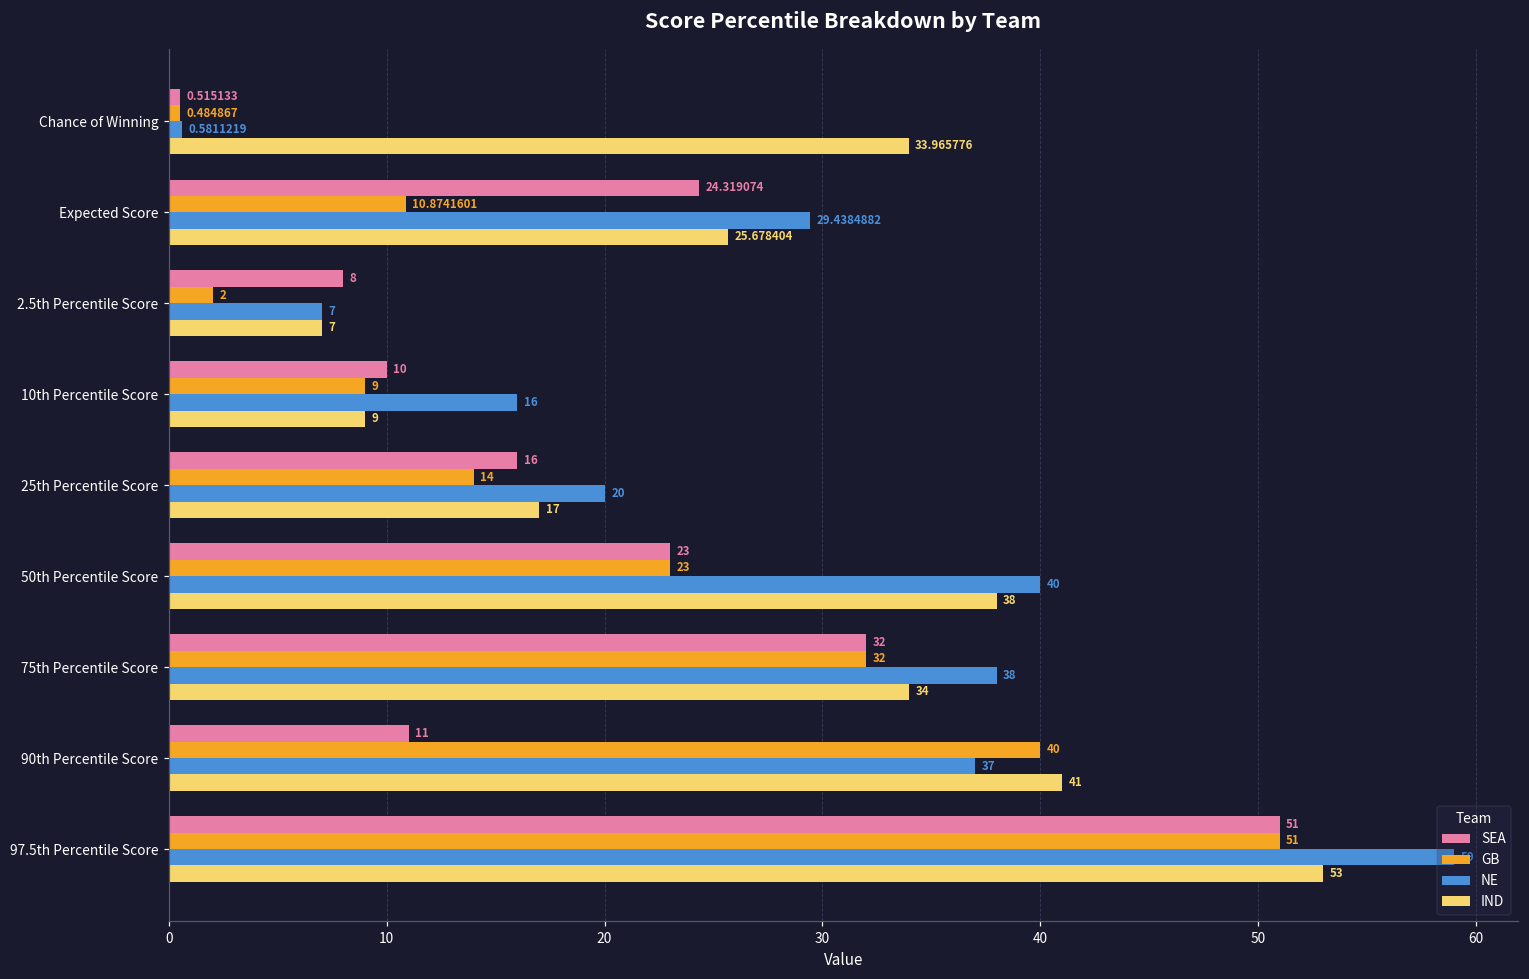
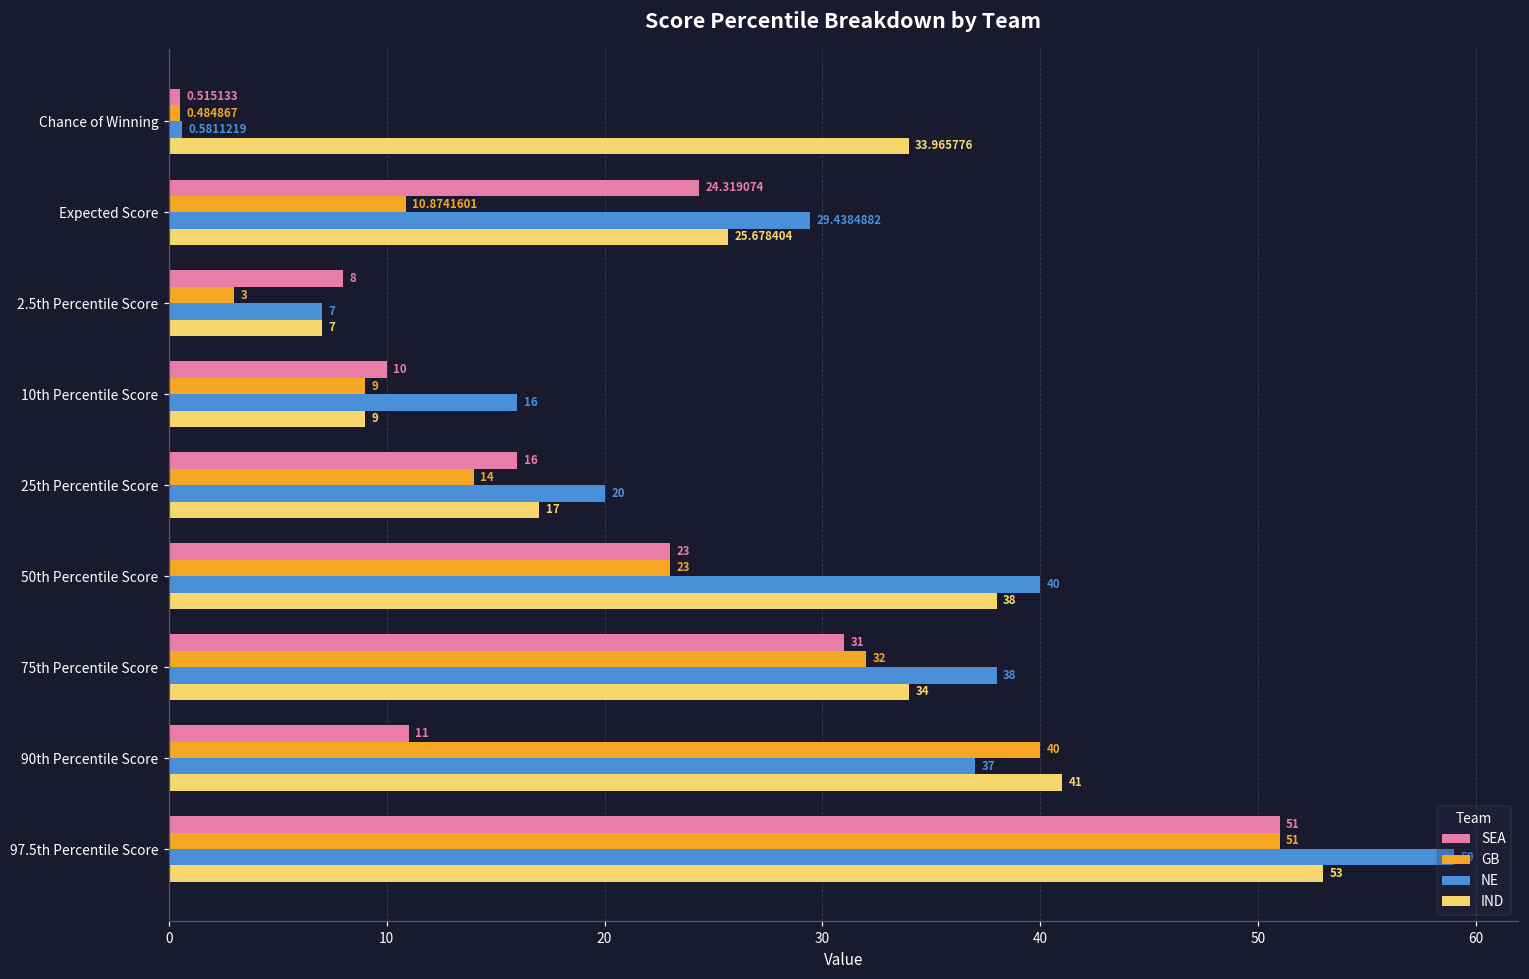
GB, 2.5th Percentile Score: 2 -> 3
SEA, 75th Percentile Score: 32 -> 31
